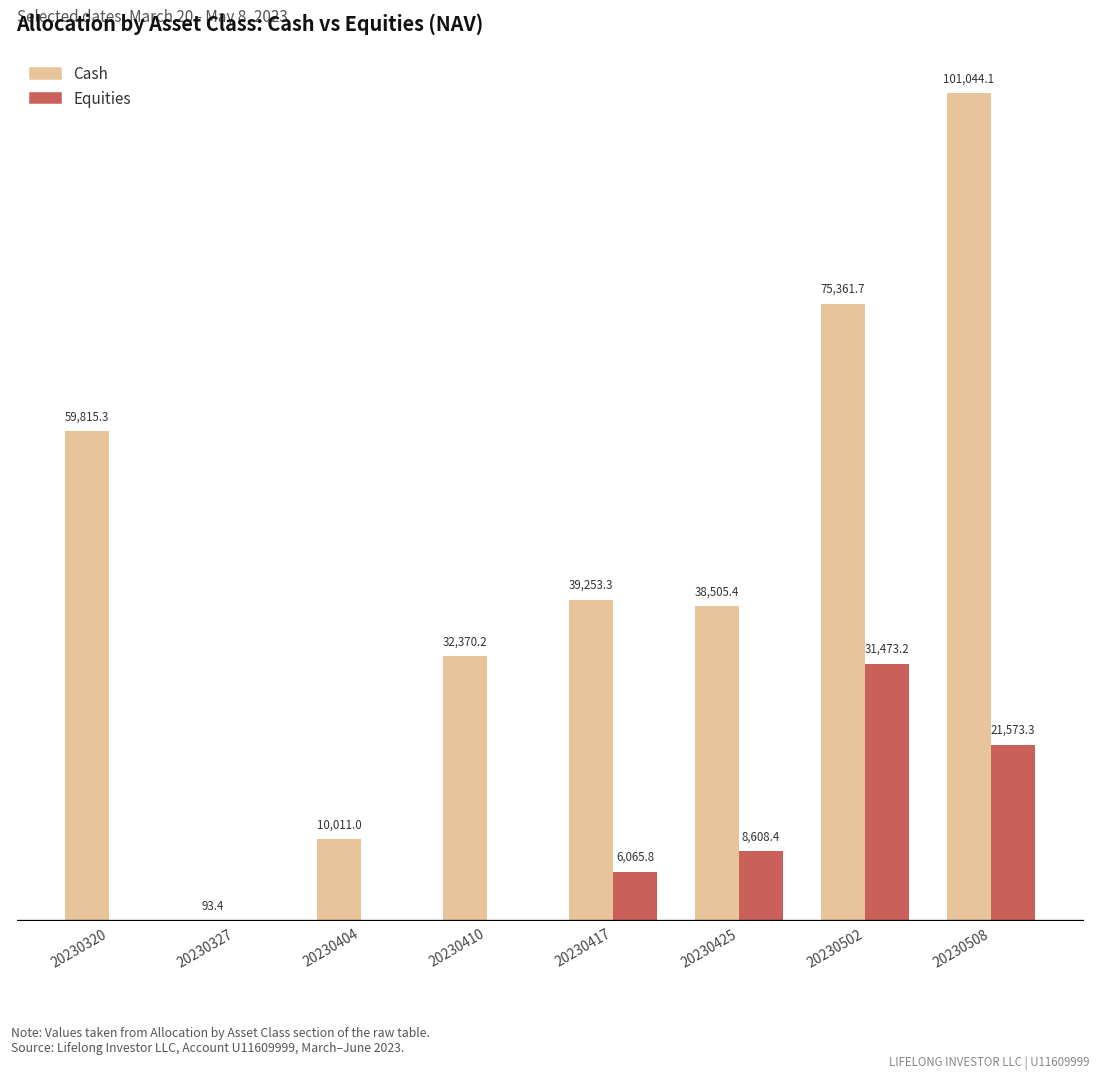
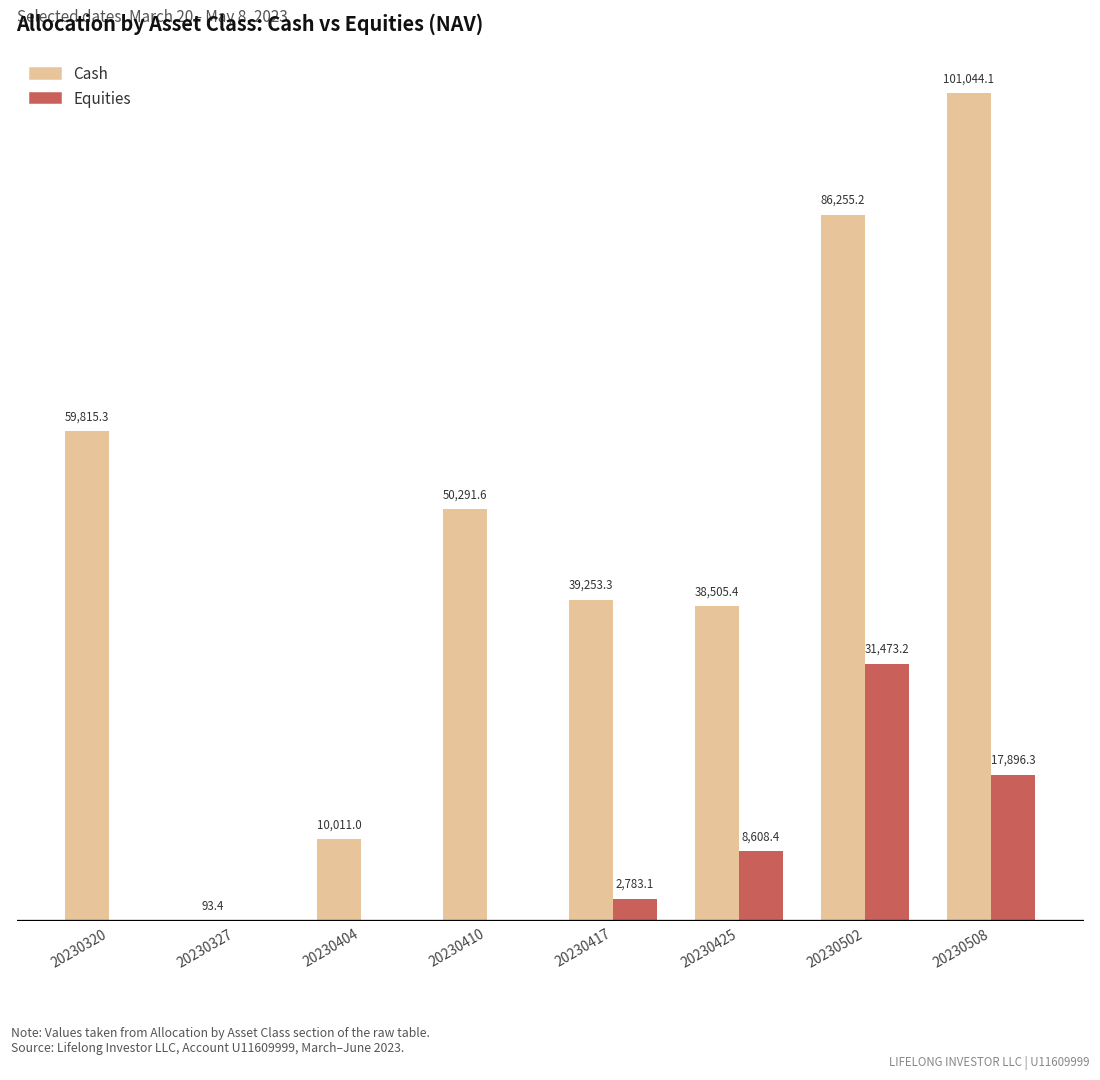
Cash, 20230410: 32,370.2 -> 50,291.6
Equities, 20230417: 6,065.8 -> 2,783.1
Cash, 20230502: 75,361.7 -> 86,255.2
Equities, 20230508: 21,573.3 -> 17,896.3
